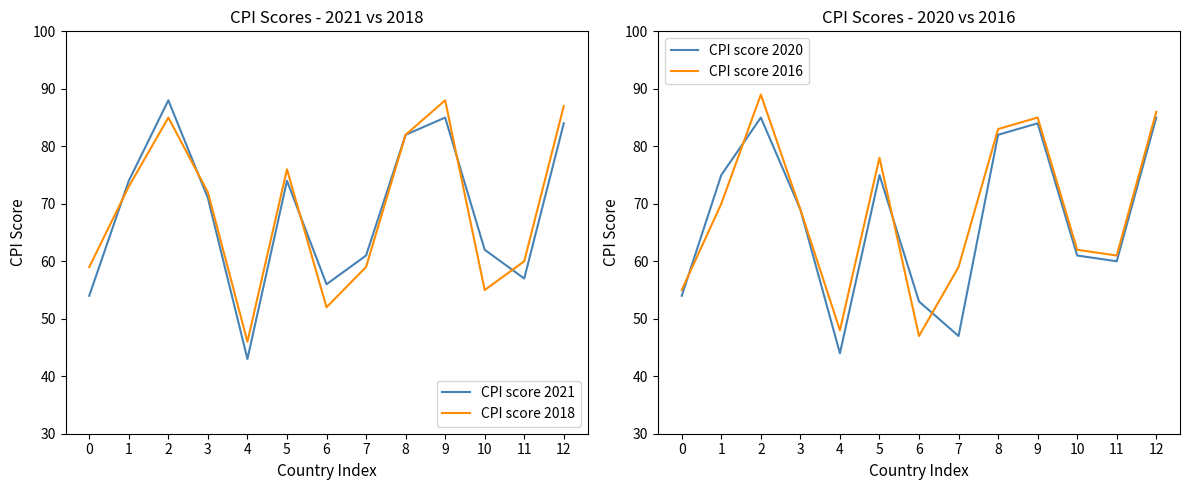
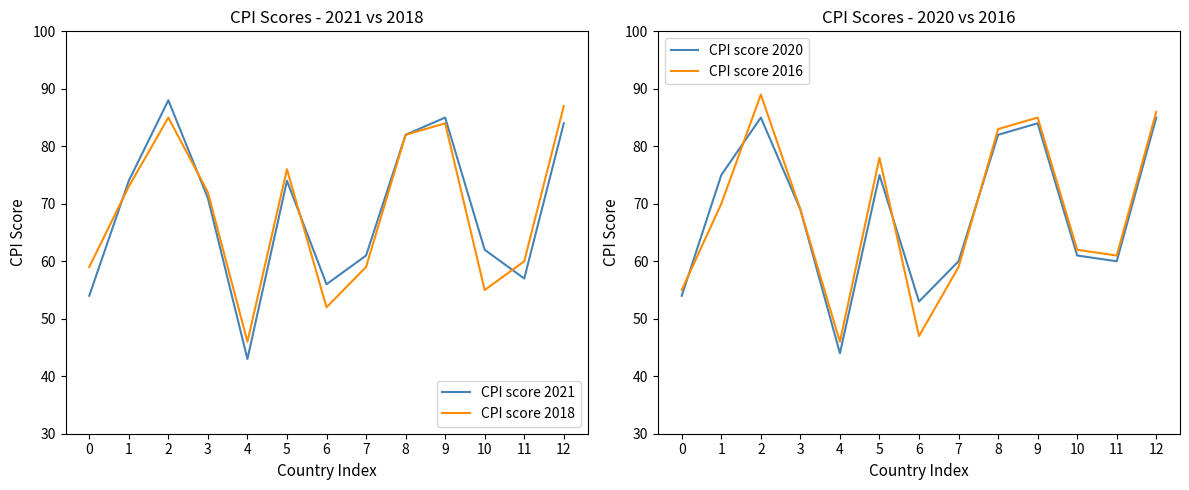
CPI Scores - 2021 vs 2018, CPI score 2018, 9: 88 -> 84
CPI Scores - 2020 vs 2016, CPI score 2016, 4: 48 -> 46
CPI Scores - 2020 vs 2016, CPI score 2020, 7: 47 -> 60
